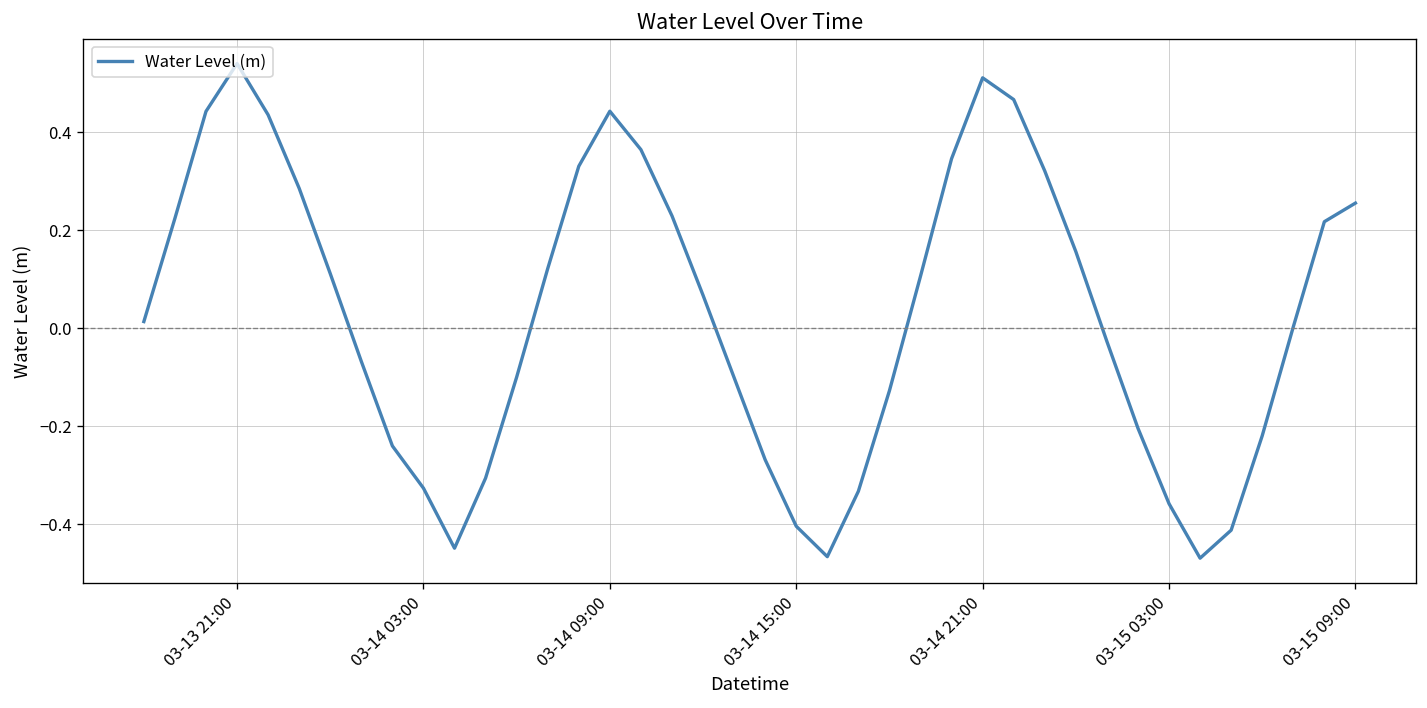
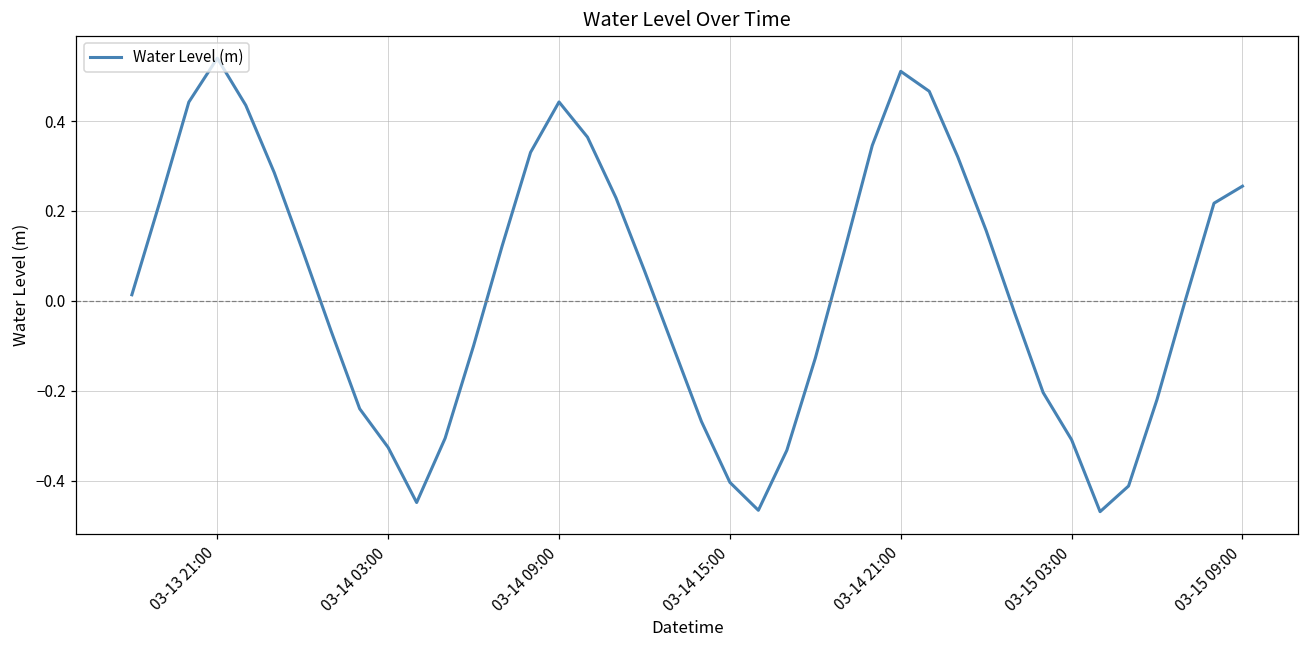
03-15 03:00: -0.36 -> -0.31
